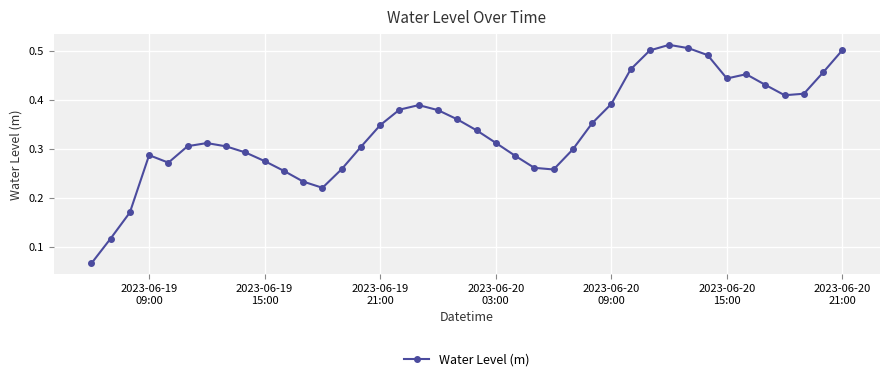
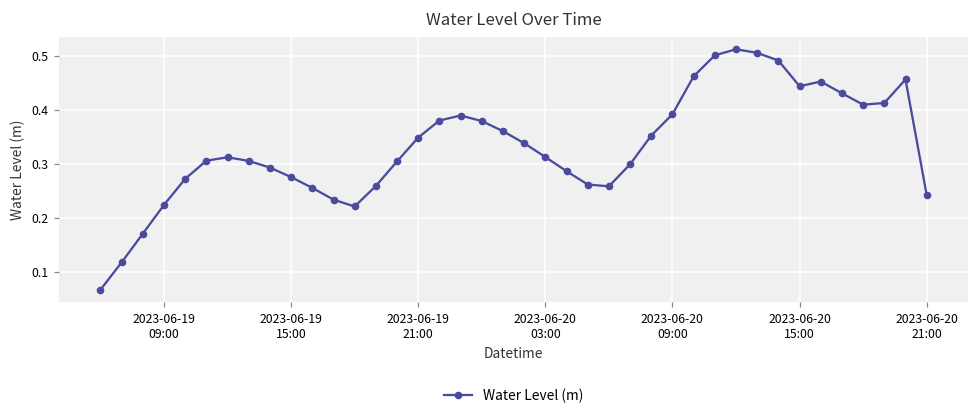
2023-06-19 09:00: 0.29 -> 0.22
2023-06-20 21:00: 0.50 -> 0.24
